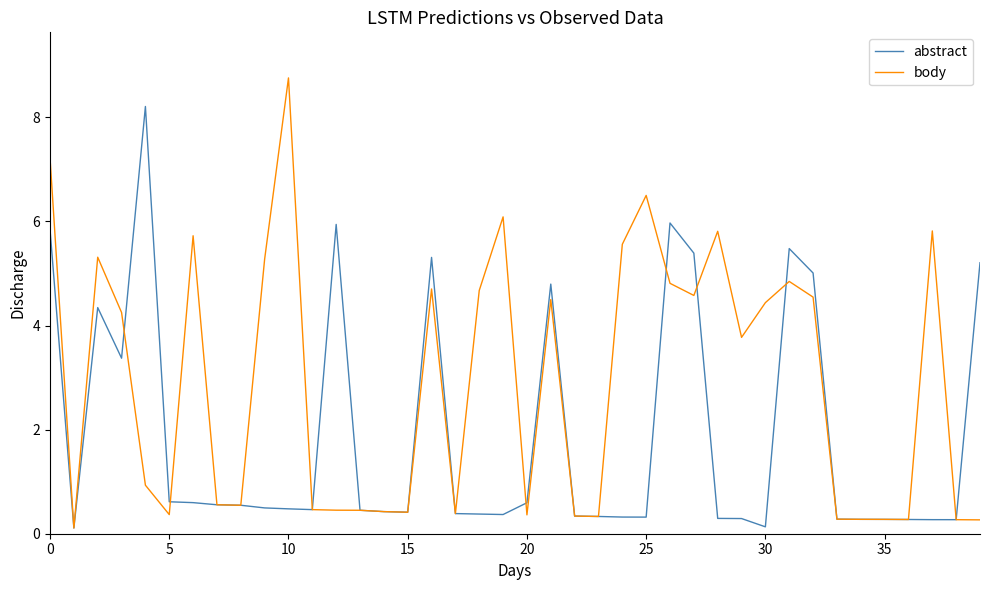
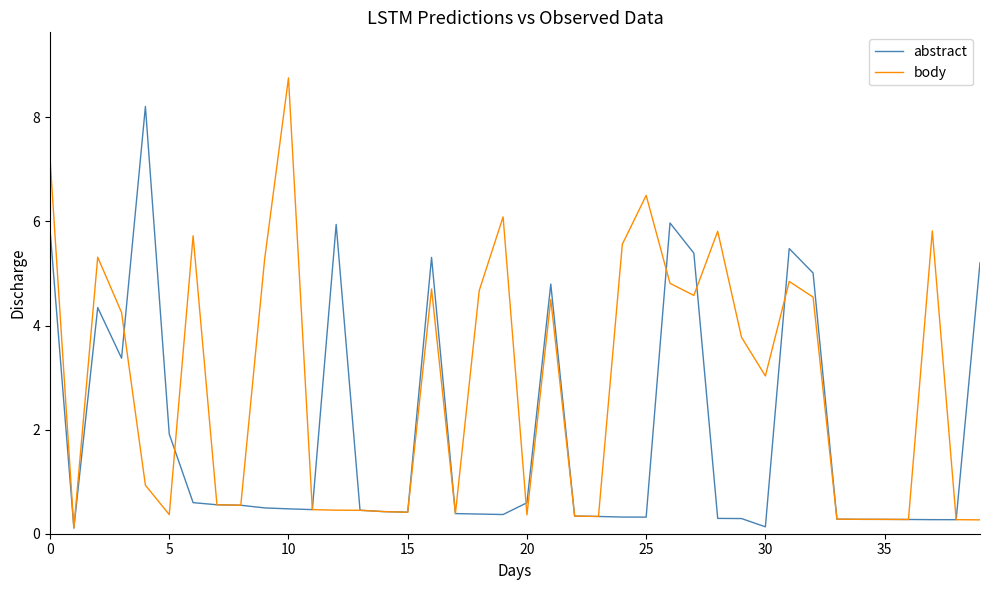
abstract, 5: 0.6 -> 1.9
body, 30: 4.4 -> 3.0
